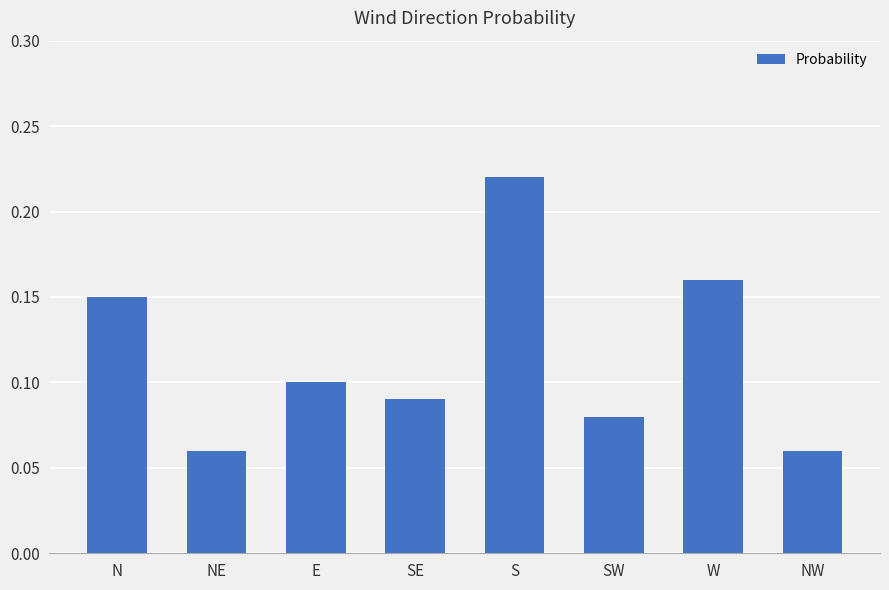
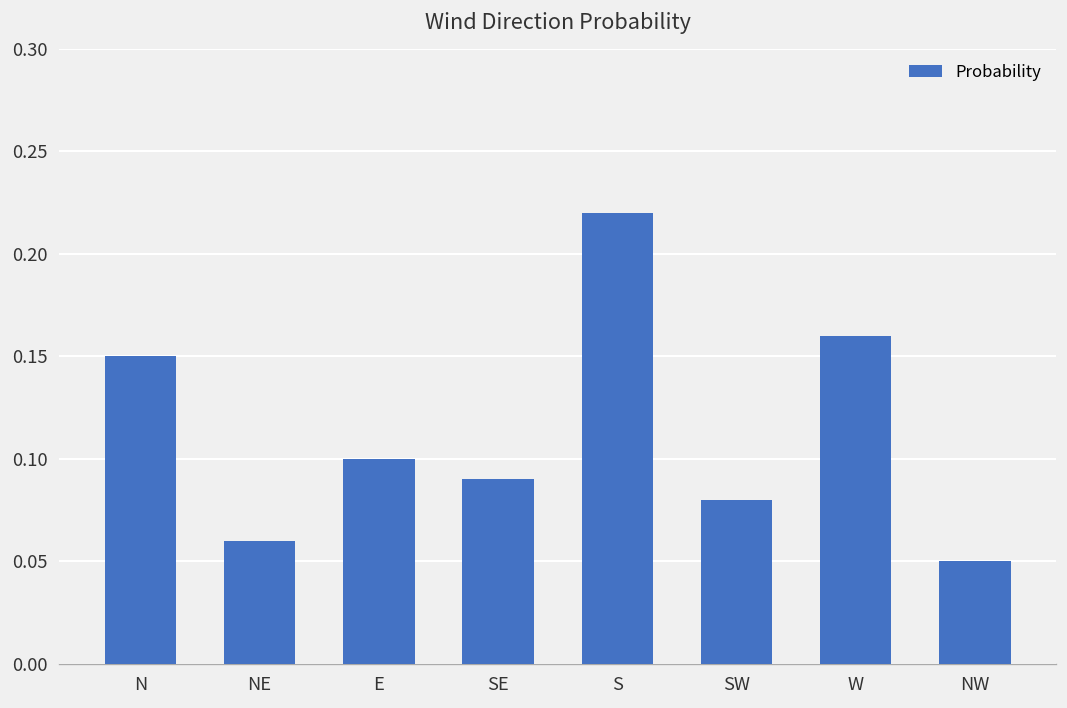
NW: 0.06 -> 0.05
